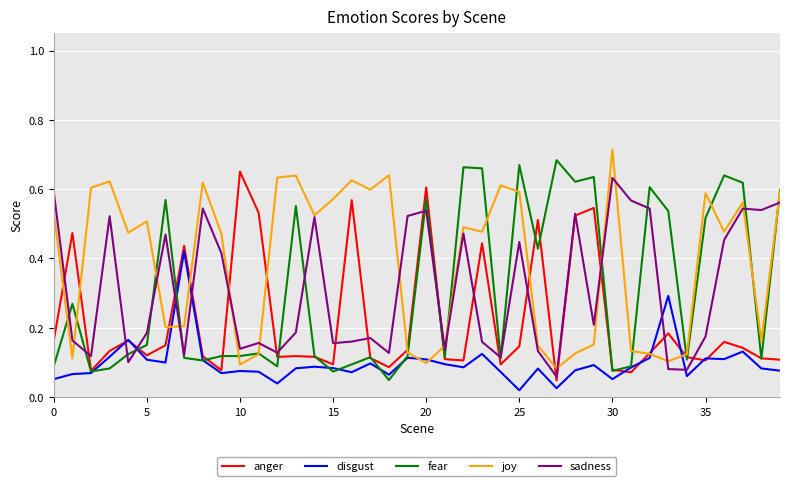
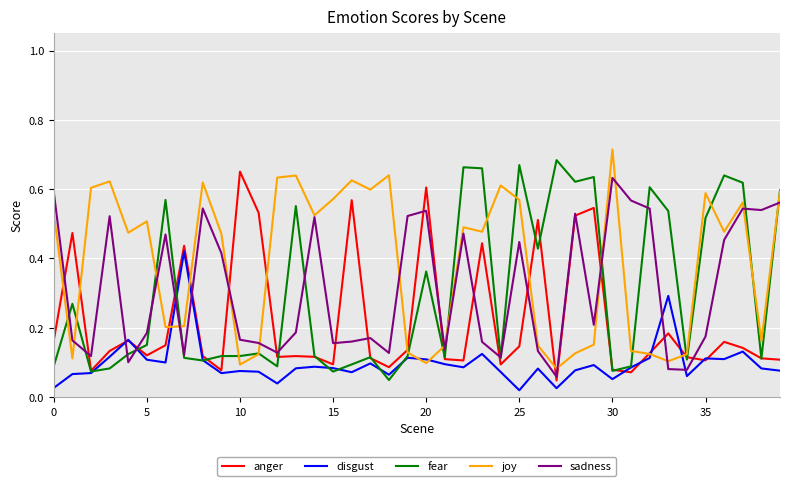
disgust, 0: 0.05 -> 0.03
sadness, 10: 0.14 -> 0.17
fear, 20: 0.57 -> 0.36
joy, 25: 0.59 -> 0.57
